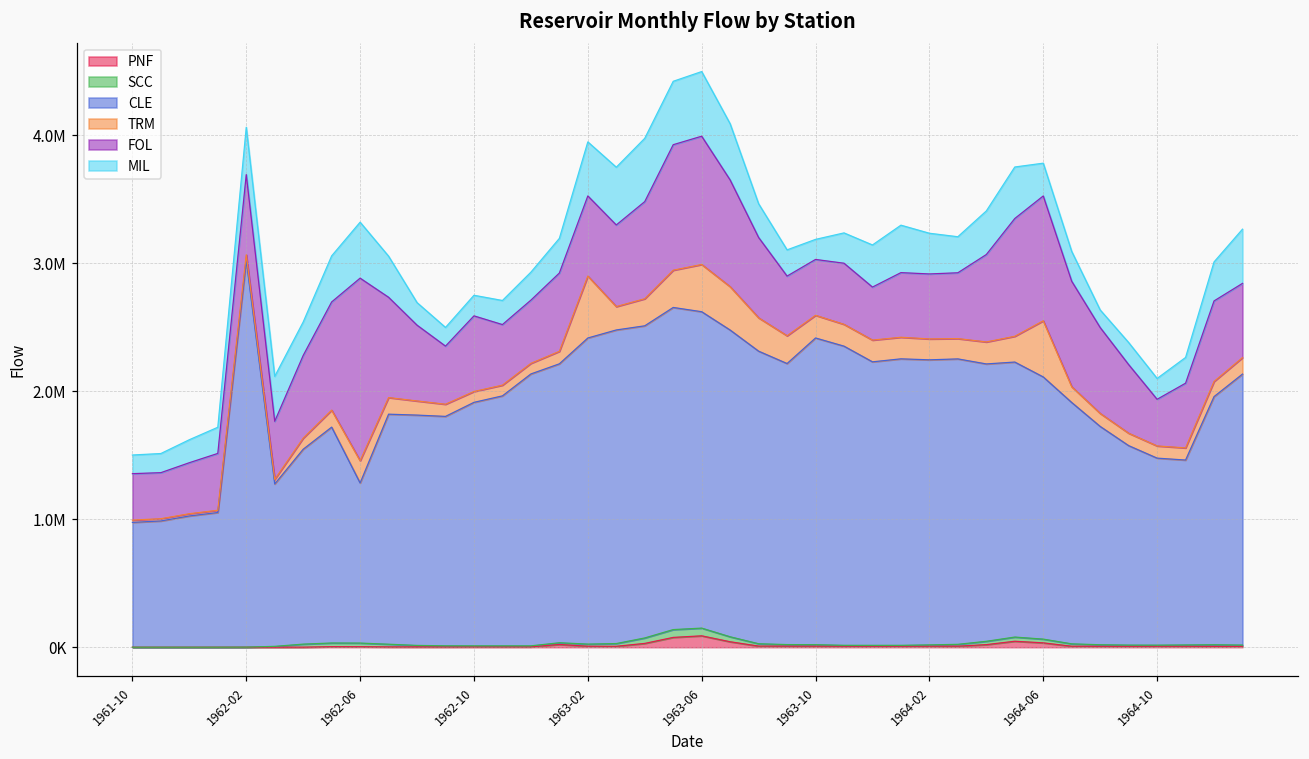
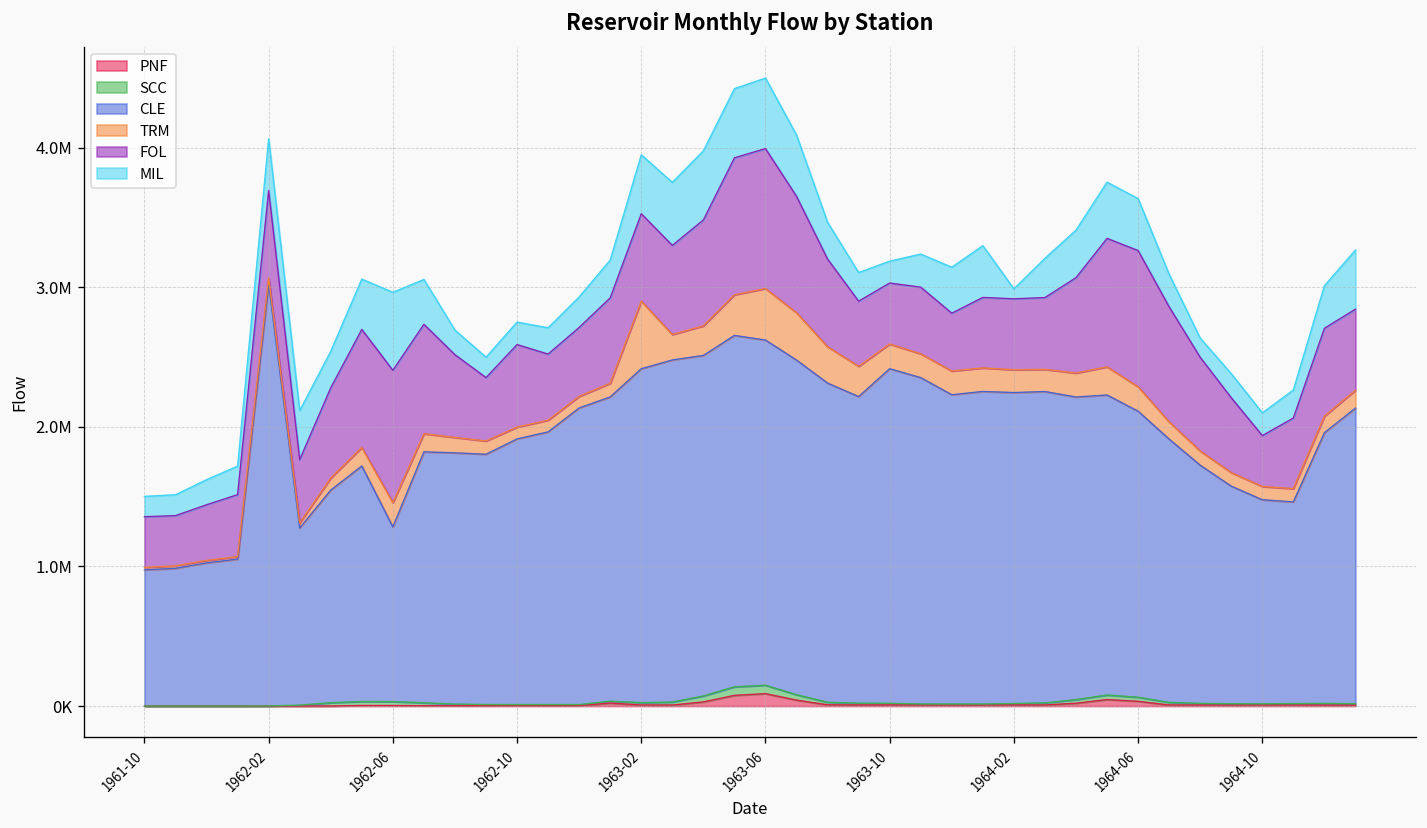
FOL, 1962-06: 1430000 -> 950000
MIL, 1962-06: 440000 -> 560000
MIL, 1964-02: 320000 -> 70000
TRM, 1964-06: 440000 -> 180000
MIL, 1964-06: 260000 -> 370000
